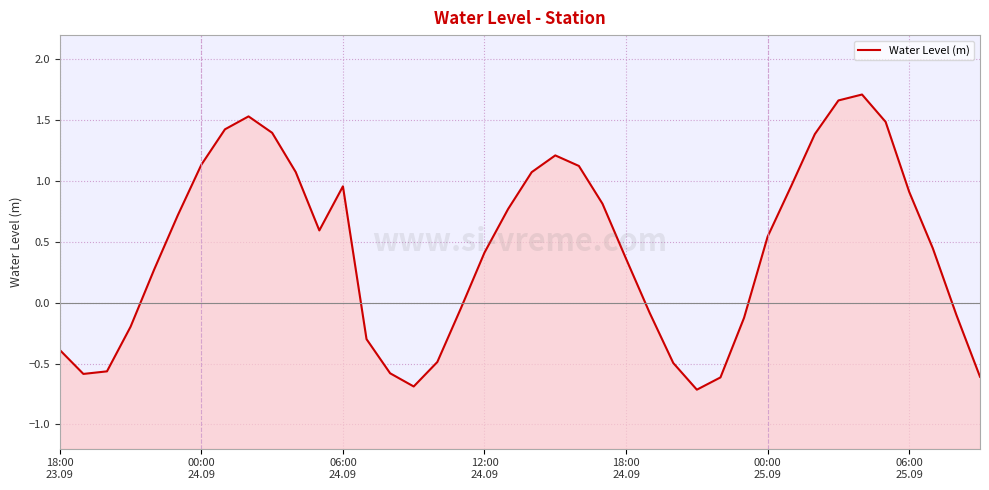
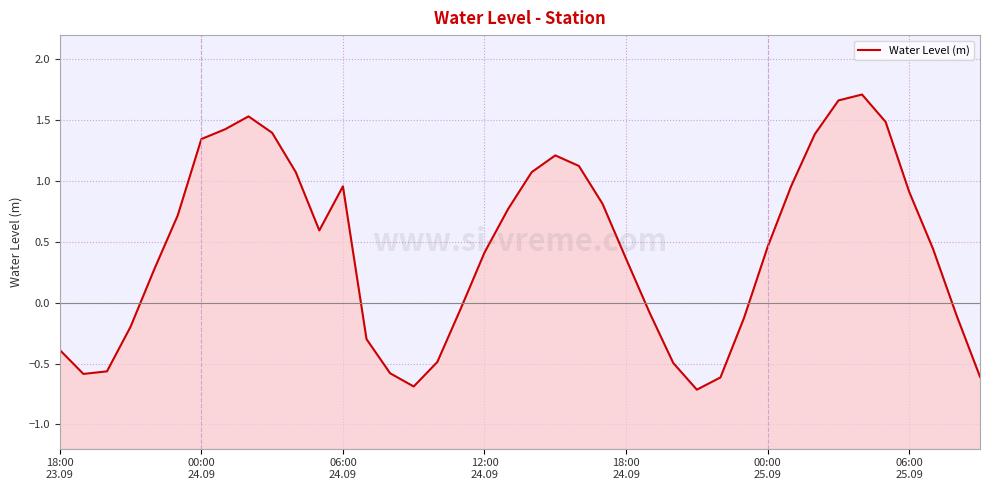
00:00 24.09: 1.13 -> 1.35
00:00 25.09: 0.54 -> 0.46
